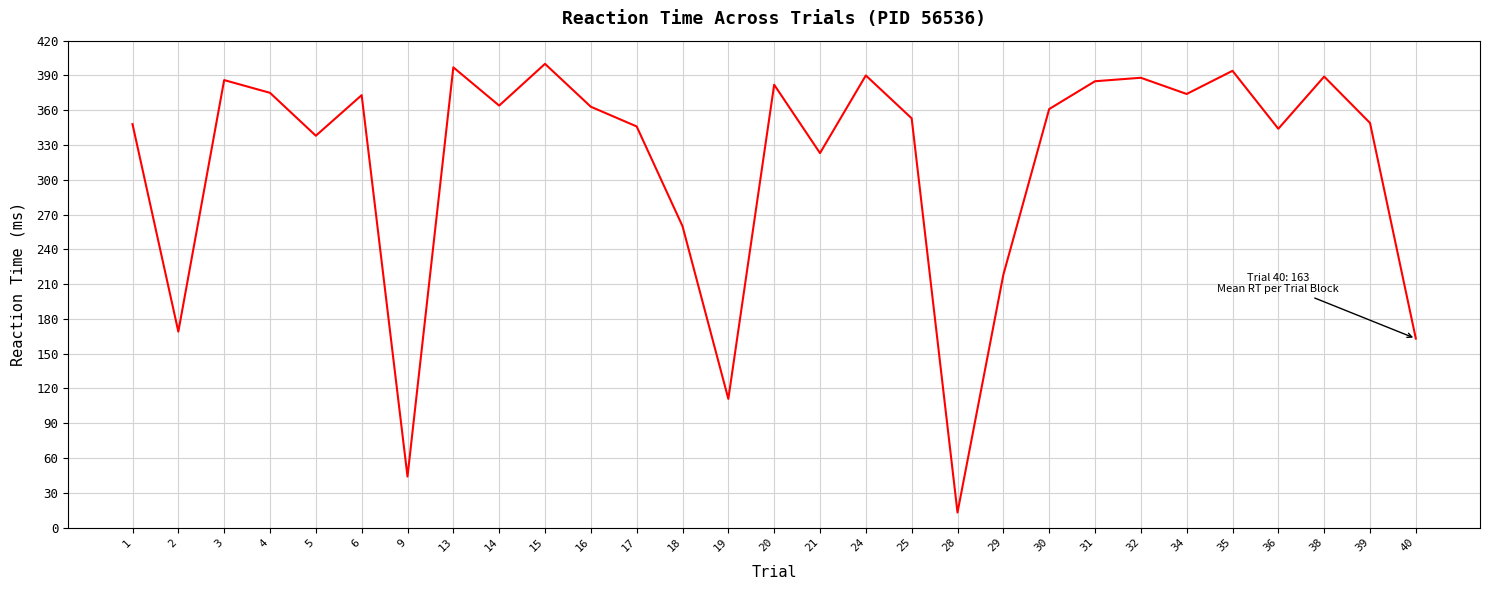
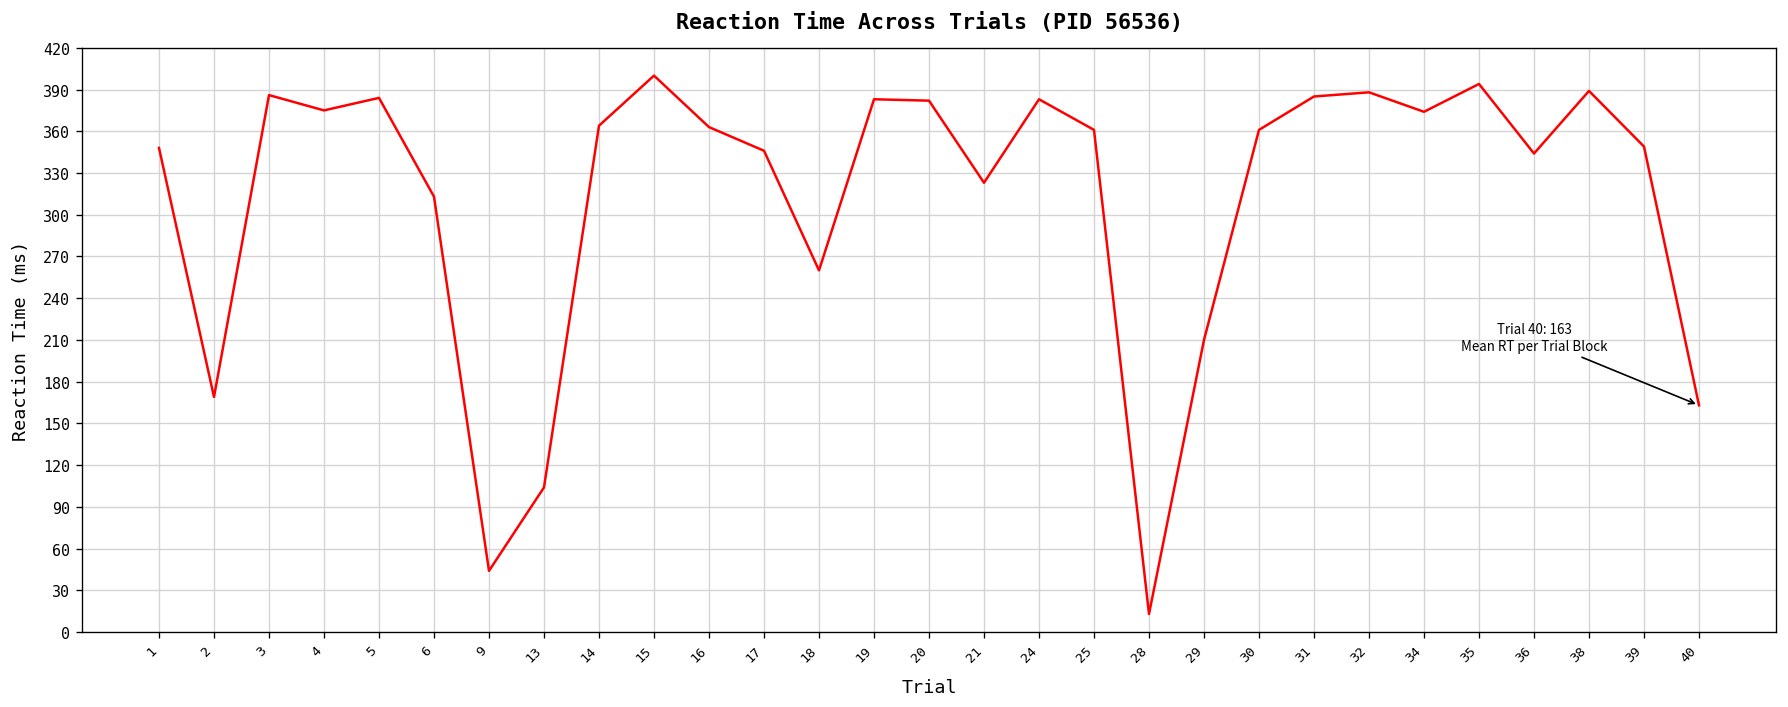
5: 338 -> 384
6: 373 -> 313
13: 397 -> 104
19: 111 -> 383
24: 390 -> 383
25: 353 -> 361
29: 218 -> 210
